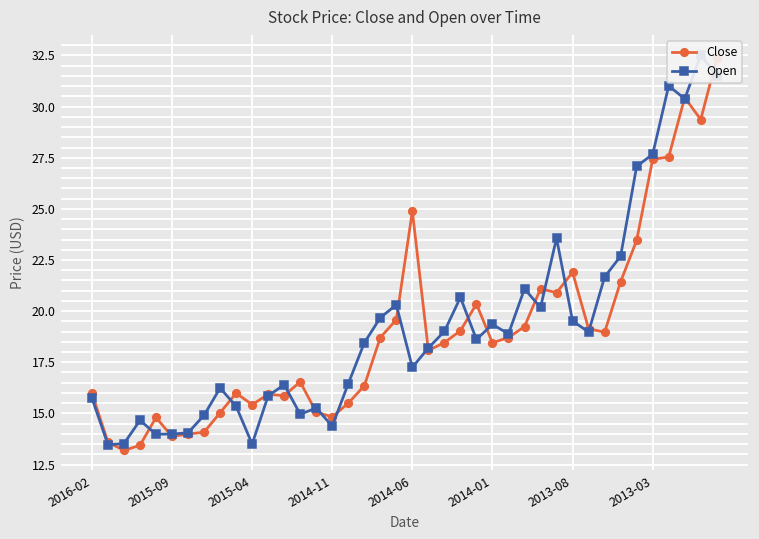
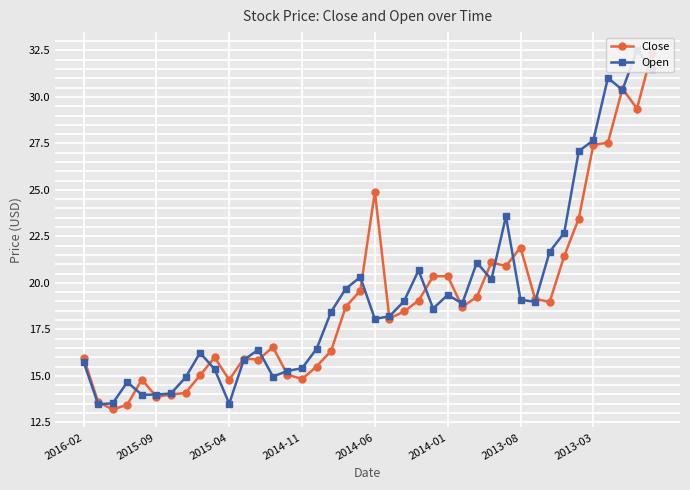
Close, 2015-04: 15.4 -> 14.8
Open, 2014-11: 14.4 -> 15.4
Open, 2014-06: 17.3 -> 18.1
Close, 2014-01: 18.5 -> 20.4
Open, 2013-08: 19.5 -> 19.1
